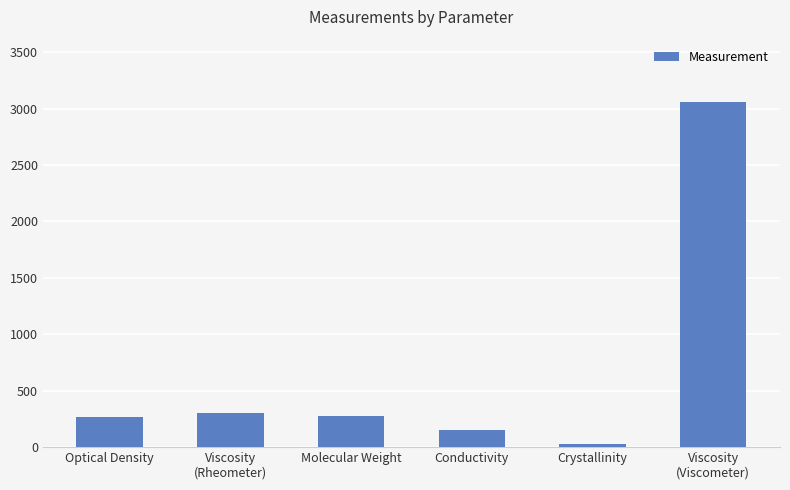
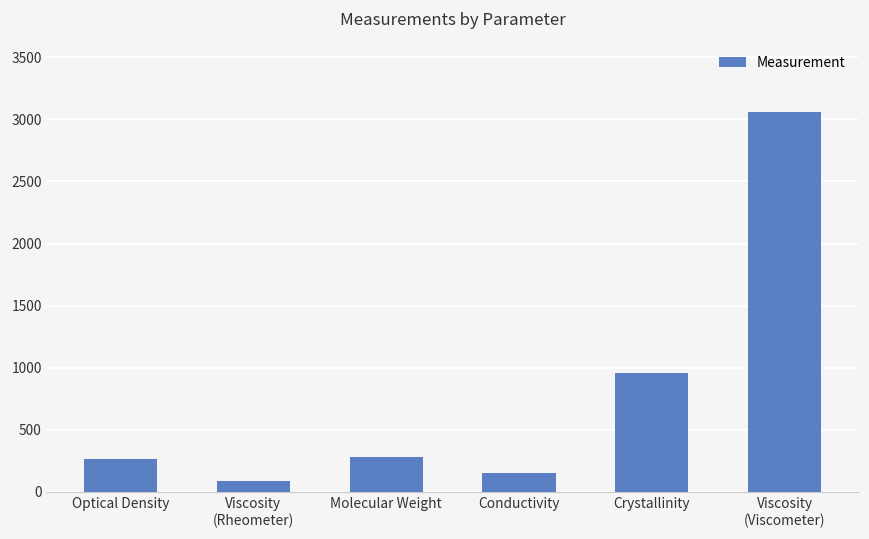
Viscosity (Rheometer): 300 -> 90
Crystallinity: 30 -> 960
